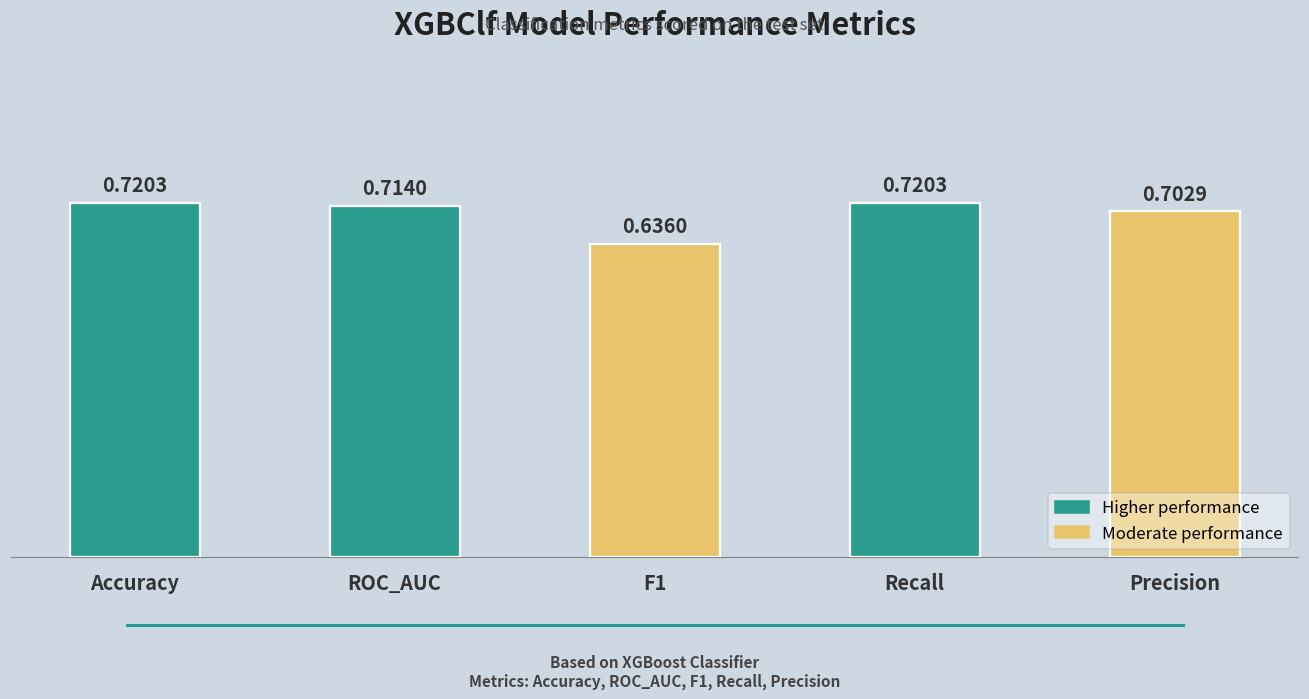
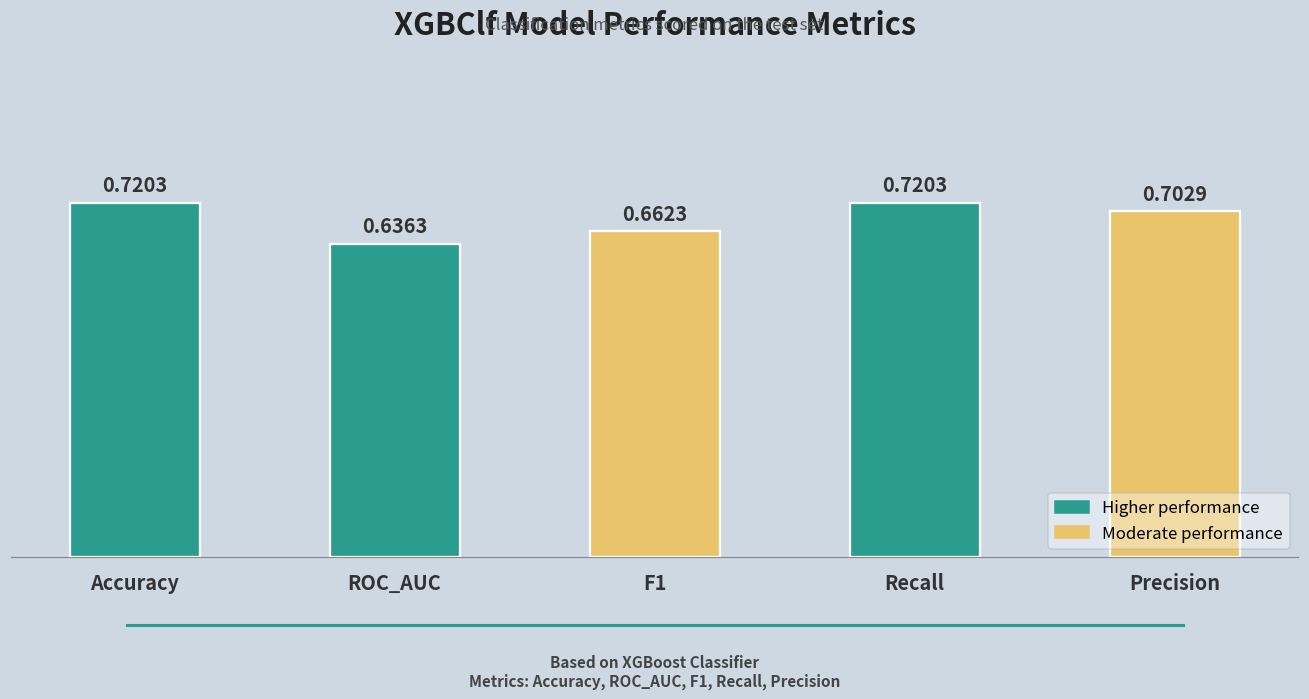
ROC_AUC: 0.7140 -> 0.6363
F1: 0.6360 -> 0.6623
